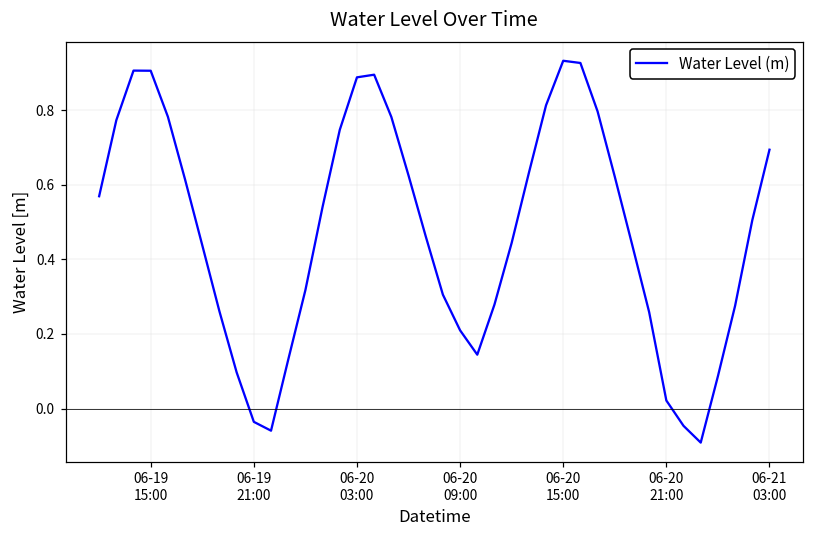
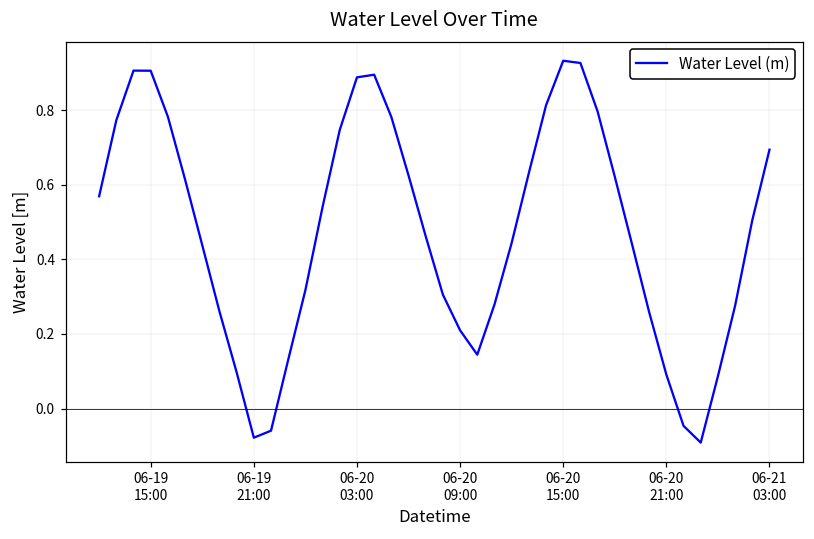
06-19 21:00: -0.04 -> -0.08
06-20 21:00: 0.02 -> 0.09
